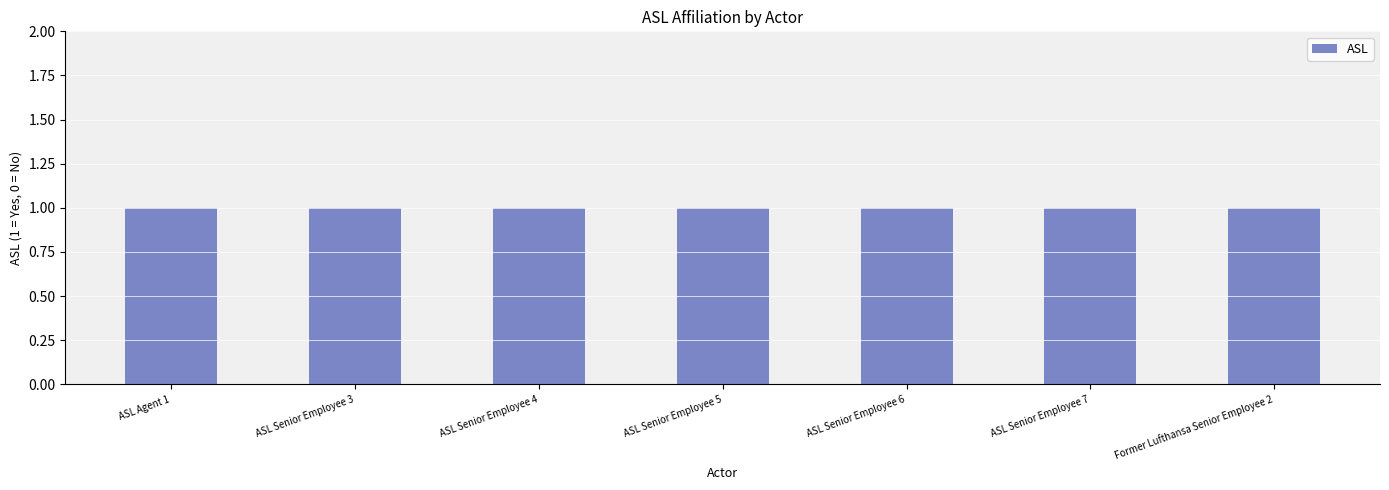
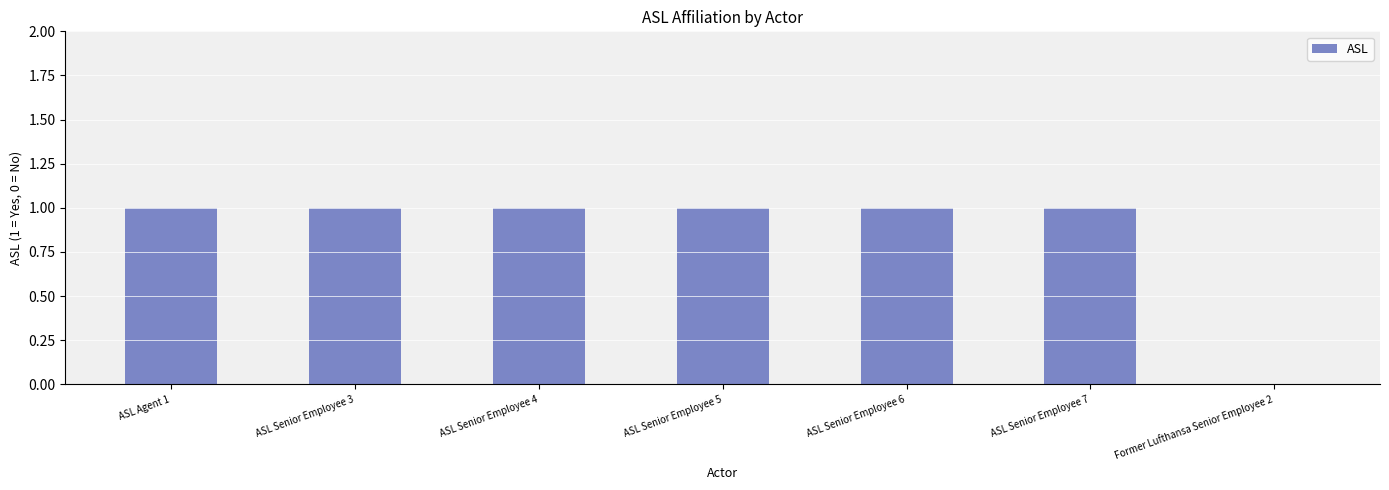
Former Lufthansa Senior Employee 2: 1 -> 0
